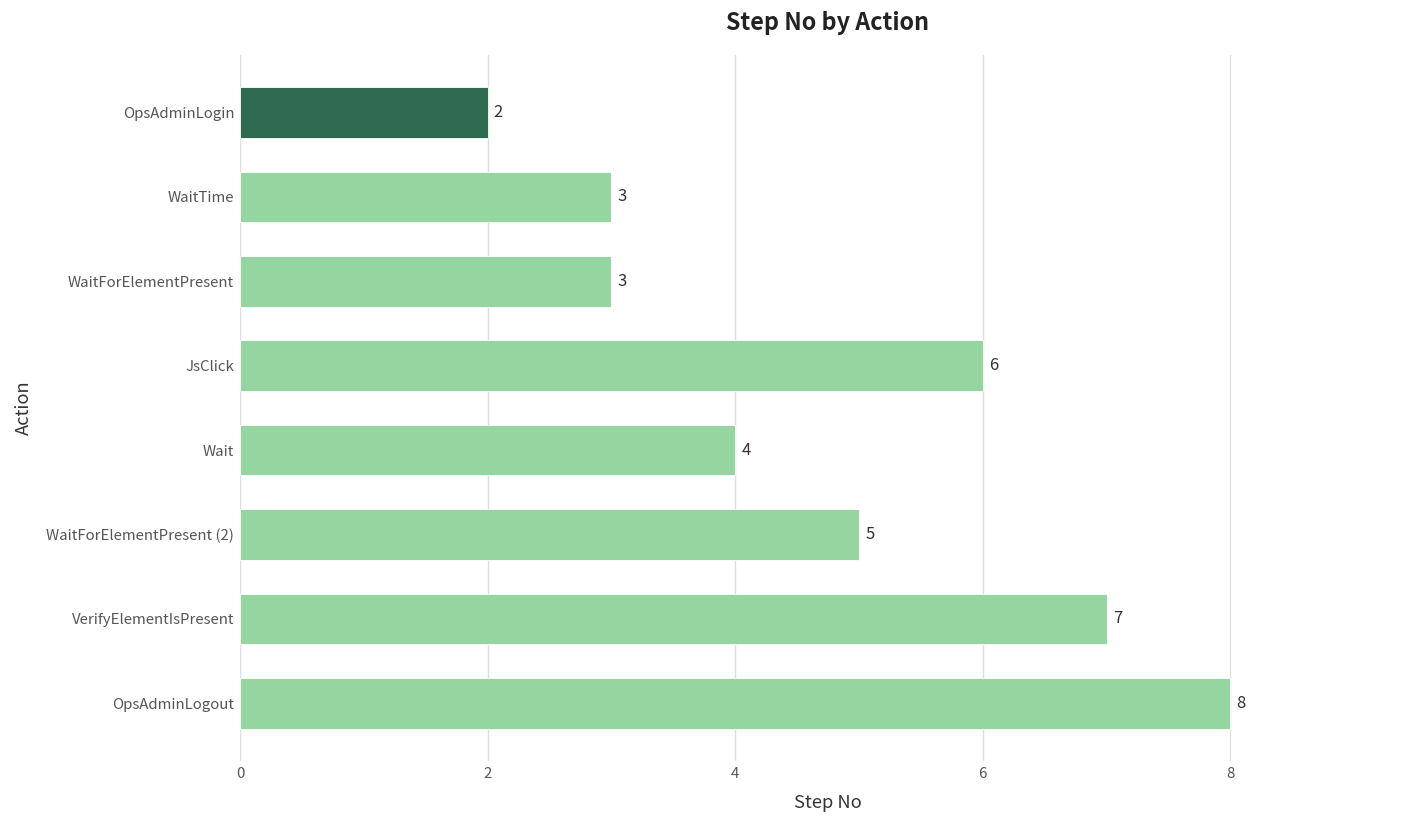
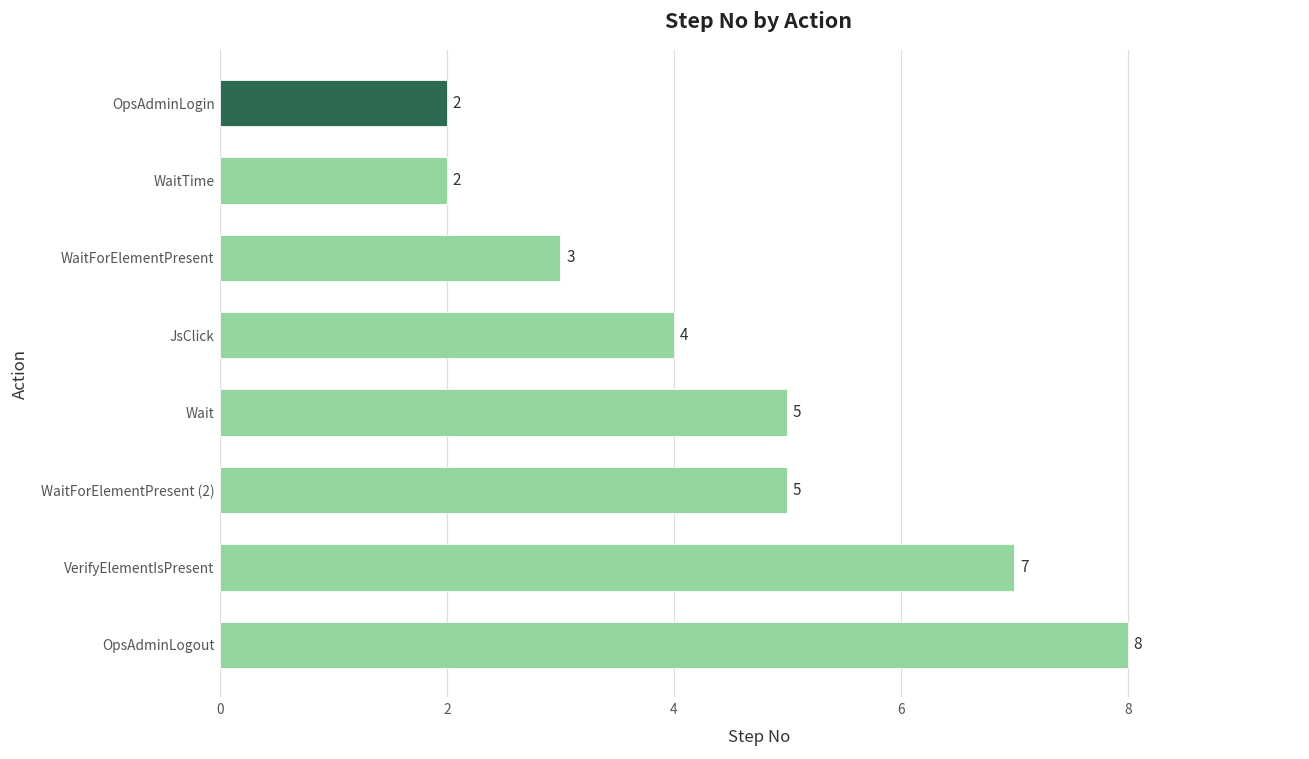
WaitTime: 3 -> 2
JsClick: 6 -> 4
Wait: 4 -> 5
